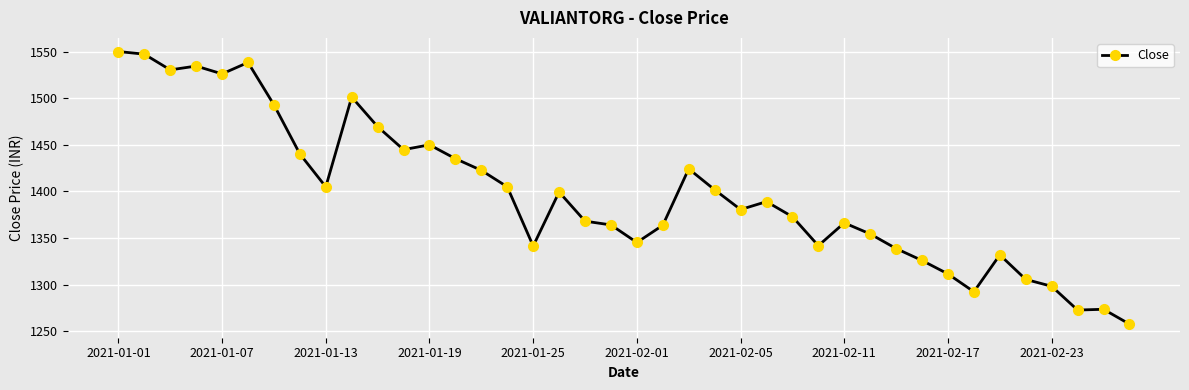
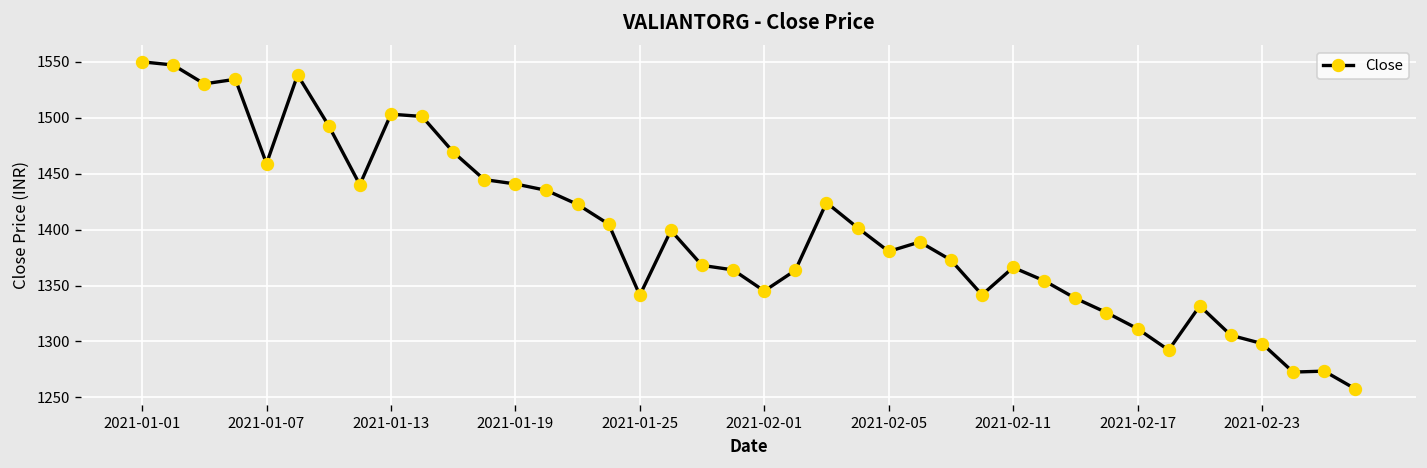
2021-01-07: 1530 -> 1460
2021-01-13: 1400 -> 1500
2021-01-19: 1450 -> 1440
